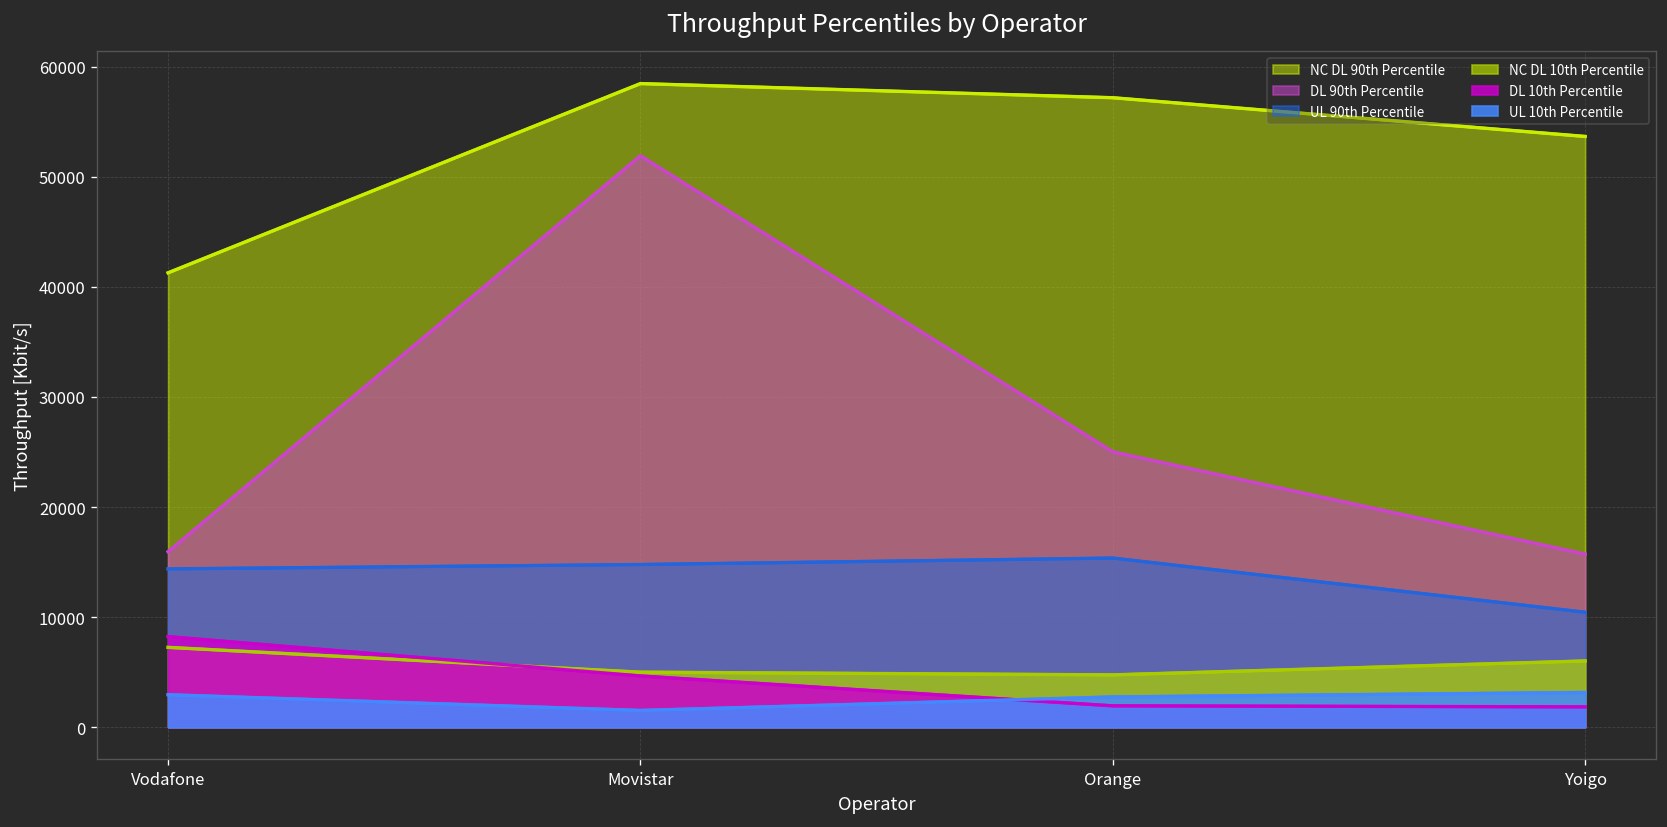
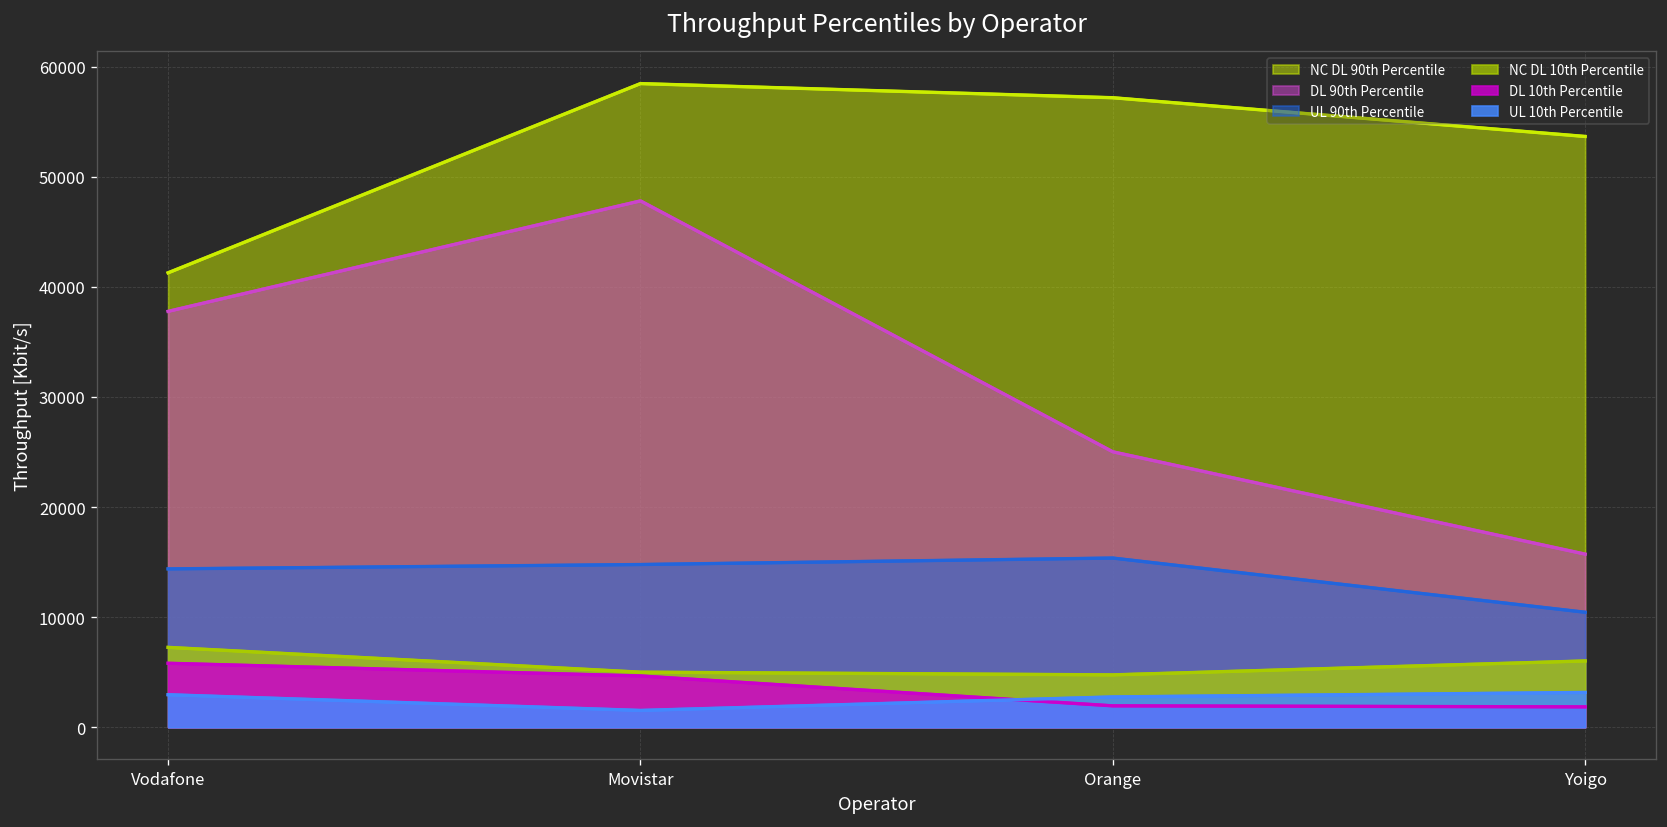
DL 90th Percentile, Vodafone: 16000 -> 38000
DL 10th Percentile, Vodafone: 8000 -> 6000
DL 90th Percentile, Movistar: 52000 -> 48000
